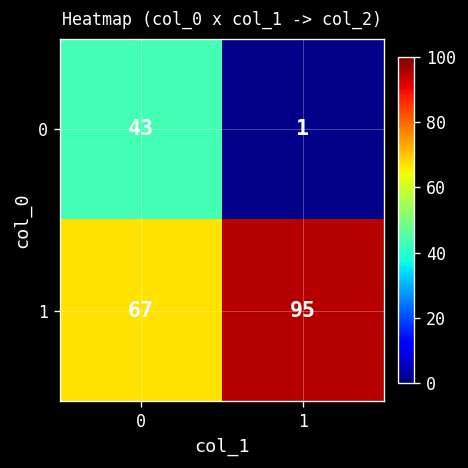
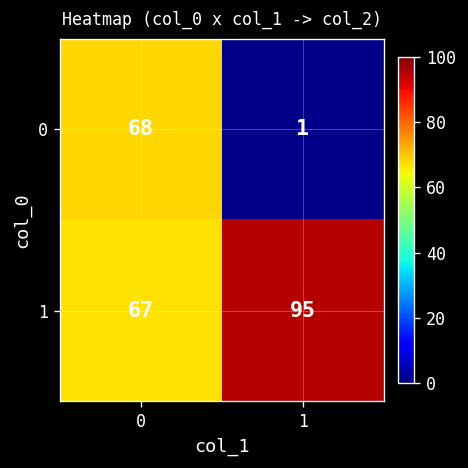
0, 0: 43 -> 68
